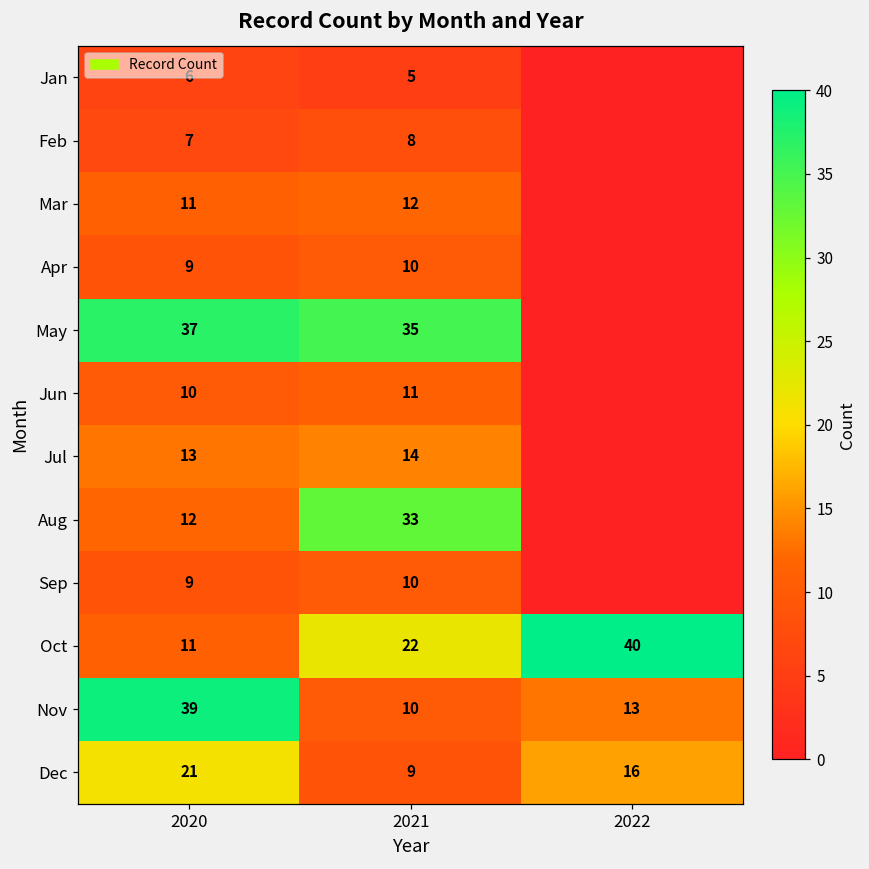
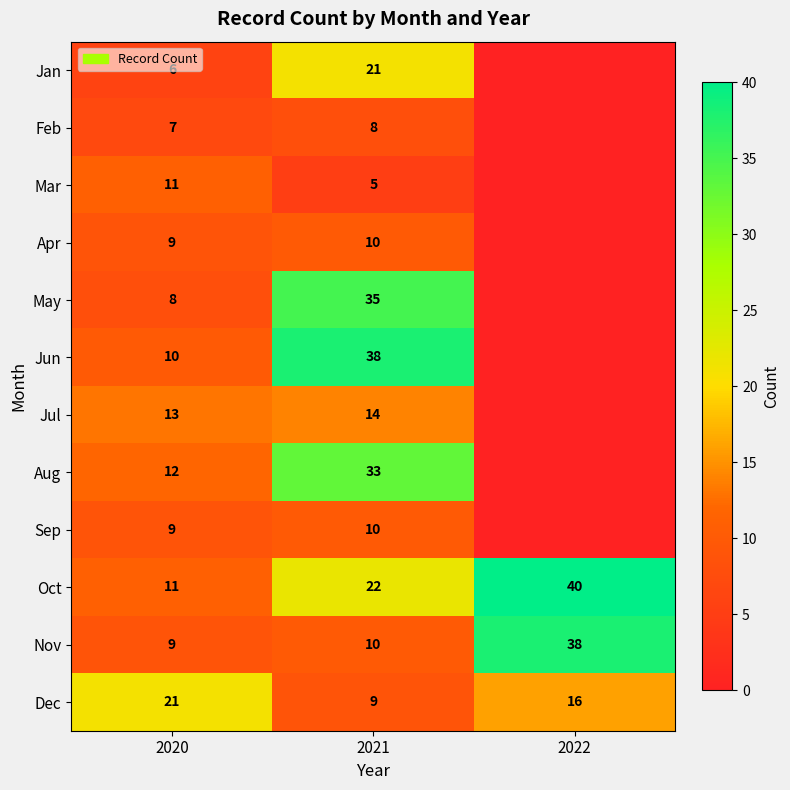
Jan, 2021: 5 -> 21
Mar, 2021: 12 -> 5
May, 2020: 37 -> 8
Jun, 2021: 11 -> 38
Nov, 2020: 39 -> 9
Nov, 2022: 13 -> 38
